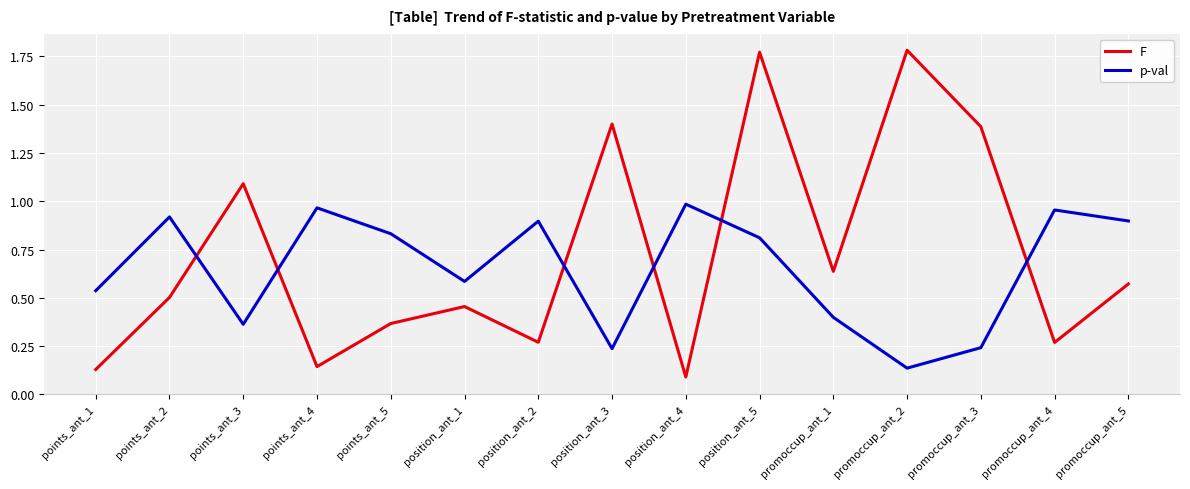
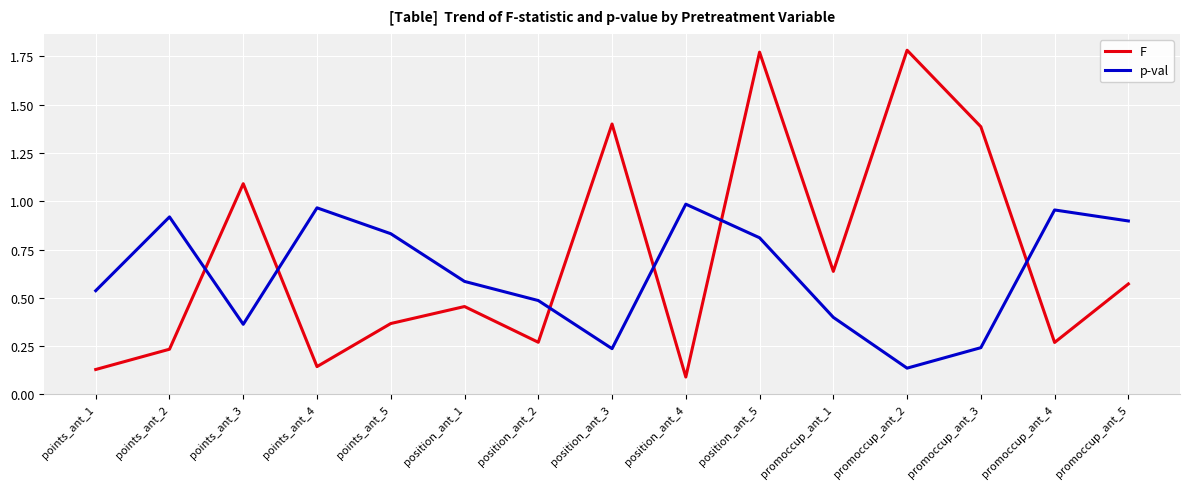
F, points_ant_2: 0.50 -> 0.23
p-val, position_ant_2: 0.90 -> 0.49
